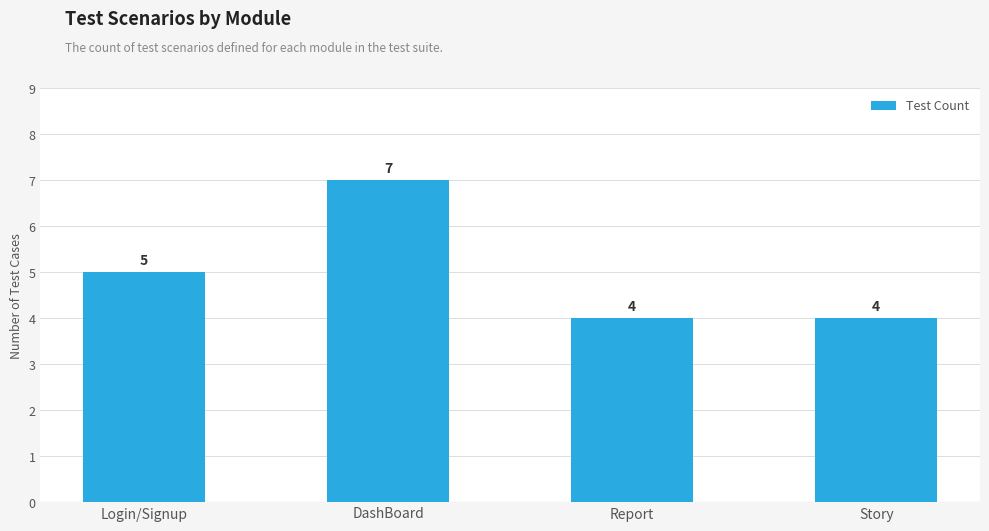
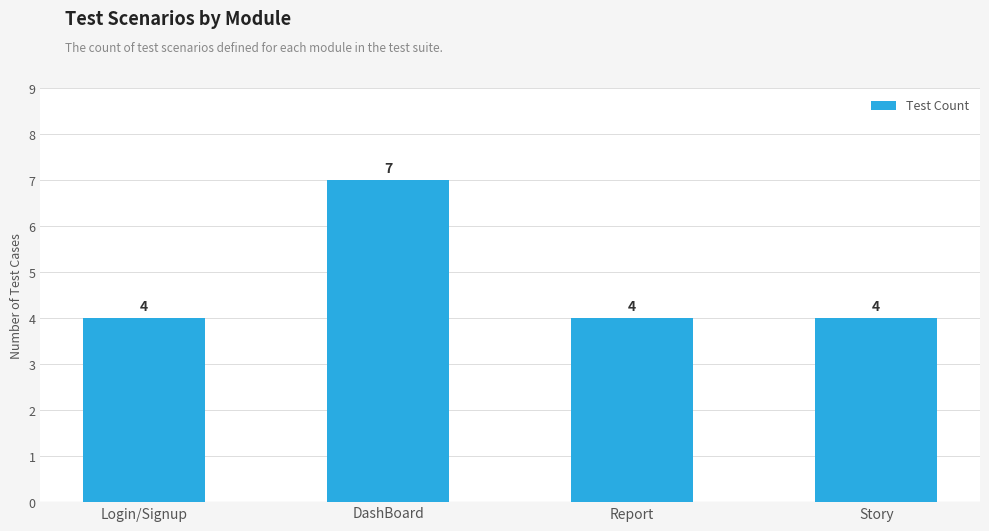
Login/Signup: 5 -> 4
